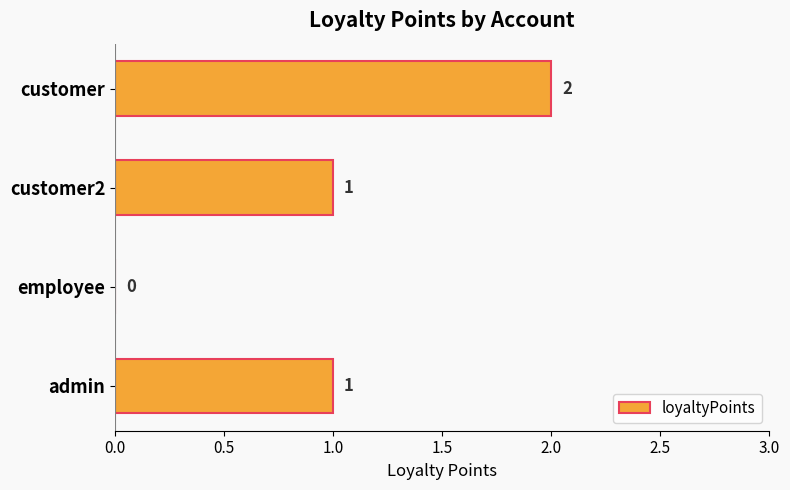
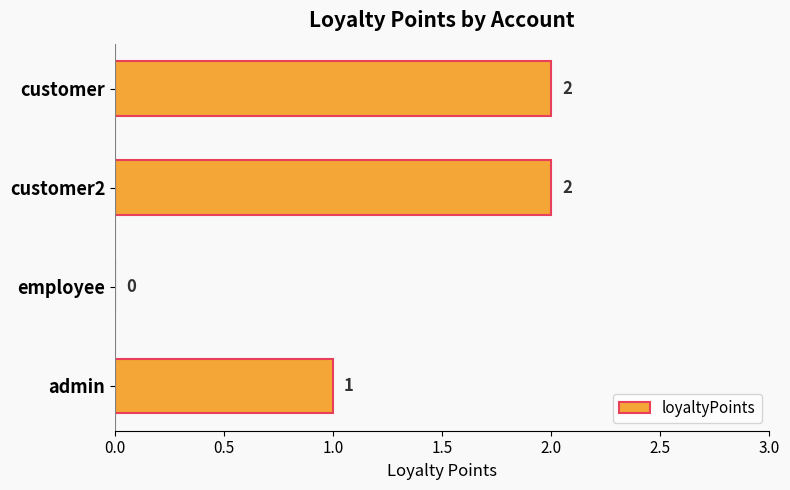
customer2: 1 -> 2
